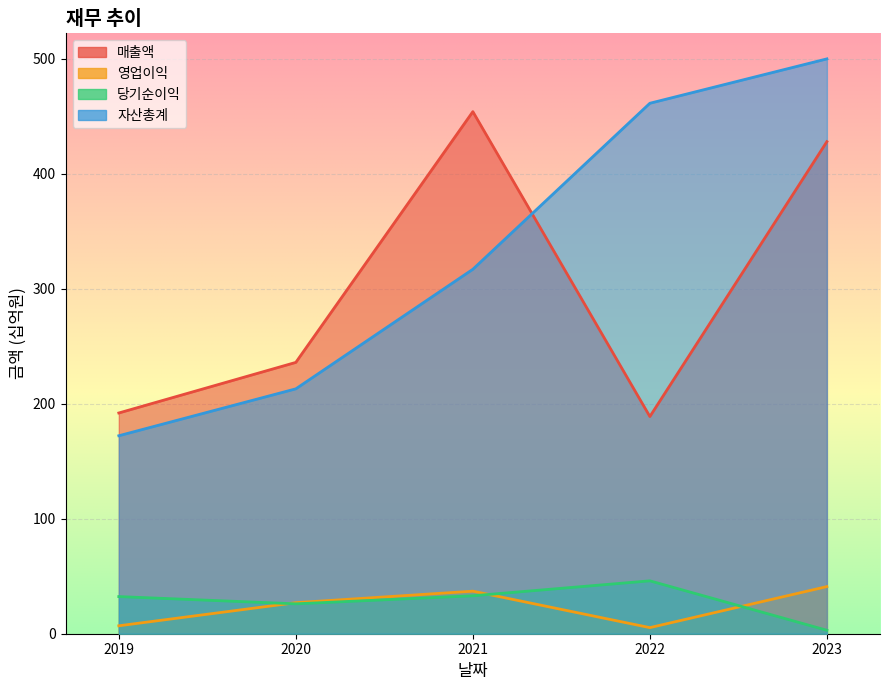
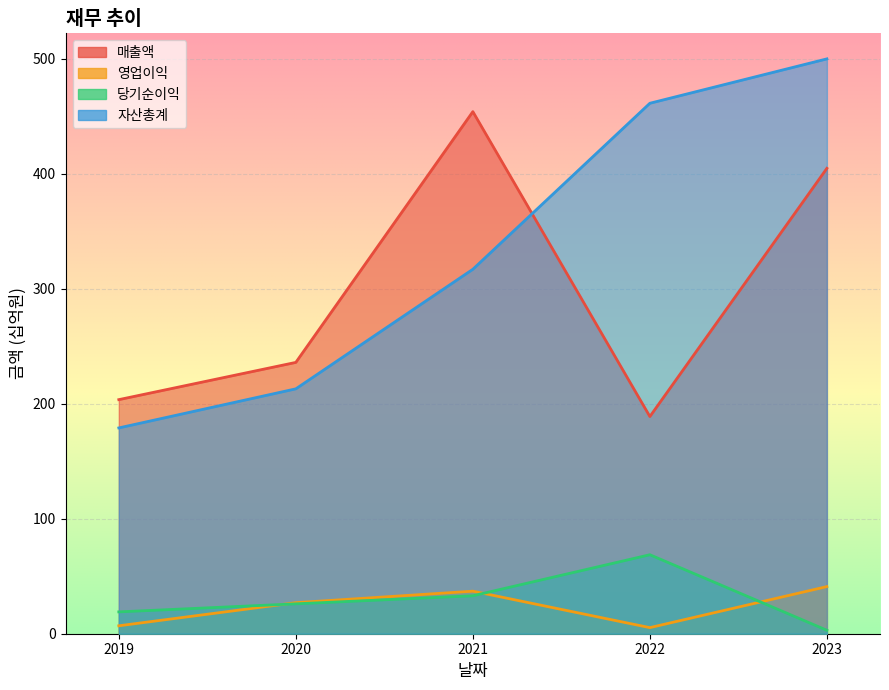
매출액, 2019: 192 -> 204
당기순이익, 2019: 32 -> 19
자산총계, 2019: 172 -> 179
당기순이익, 2022: 46 -> 69
매출액, 2023: 428 -> 405
